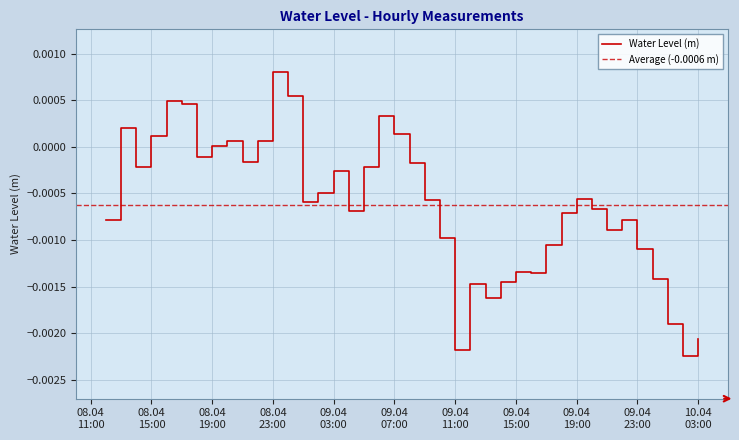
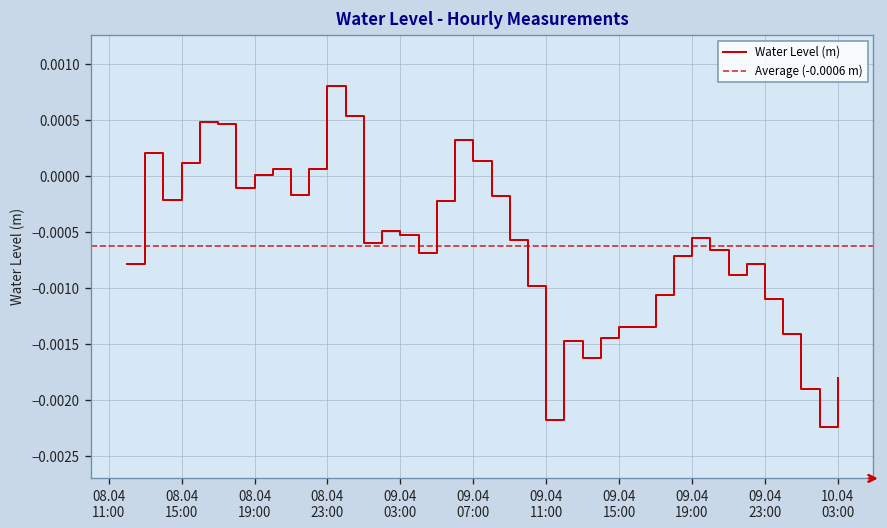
09.04 03:00: -0.0003 -> -0.0005
10.04 03:00: -0.0021 -> -0.0018
